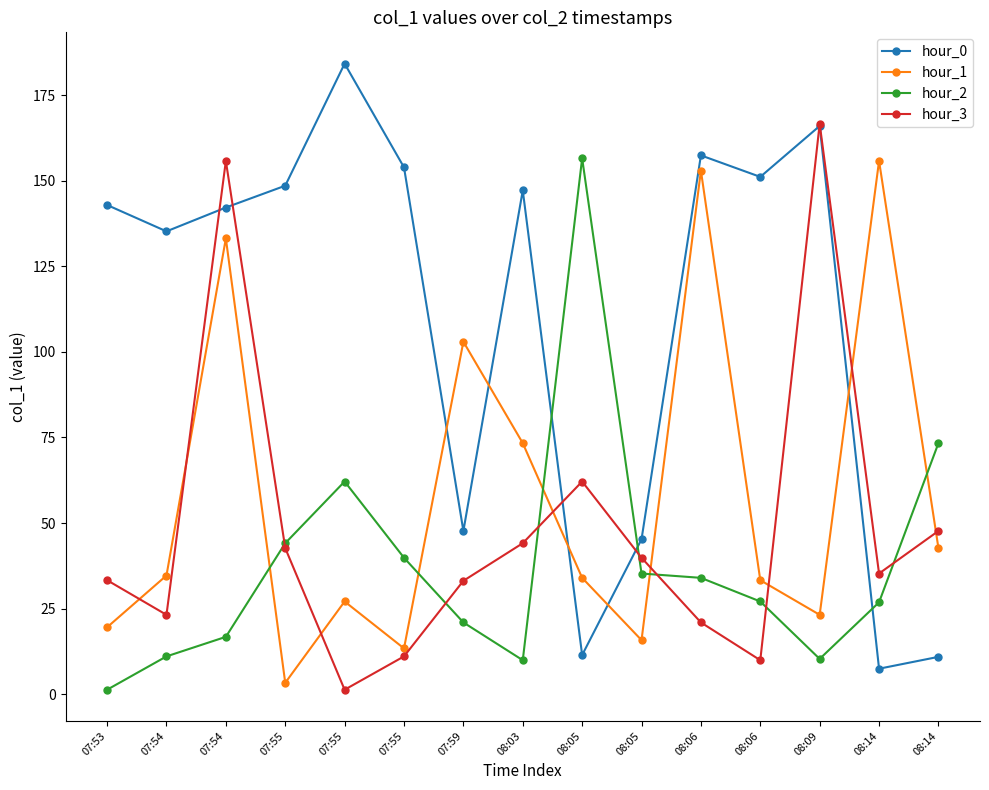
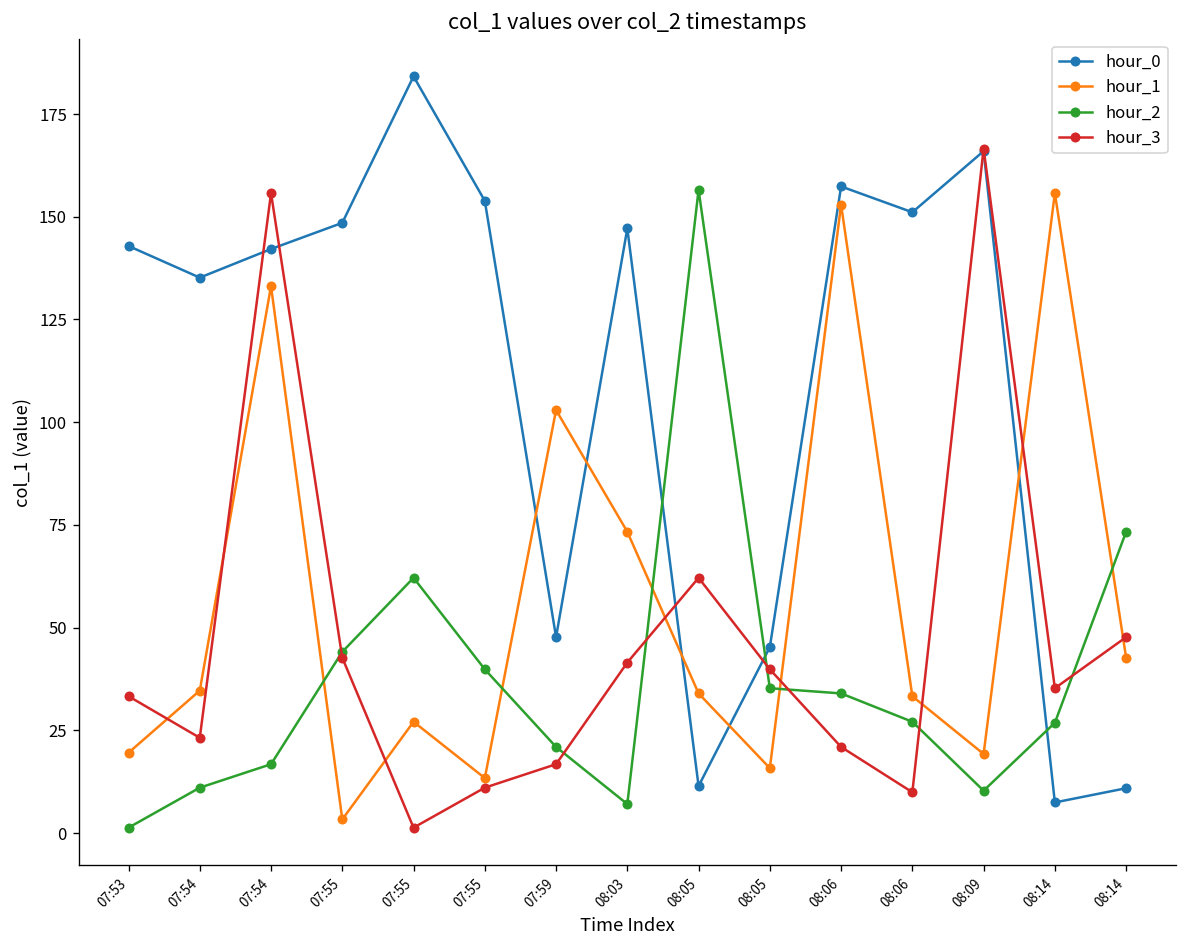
hour_3, 07:59: 33 -> 17
hour_2, 08:03: 10 -> 7
hour_3, 08:03: 44 -> 42
hour_1, 08:09: 23 -> 19
